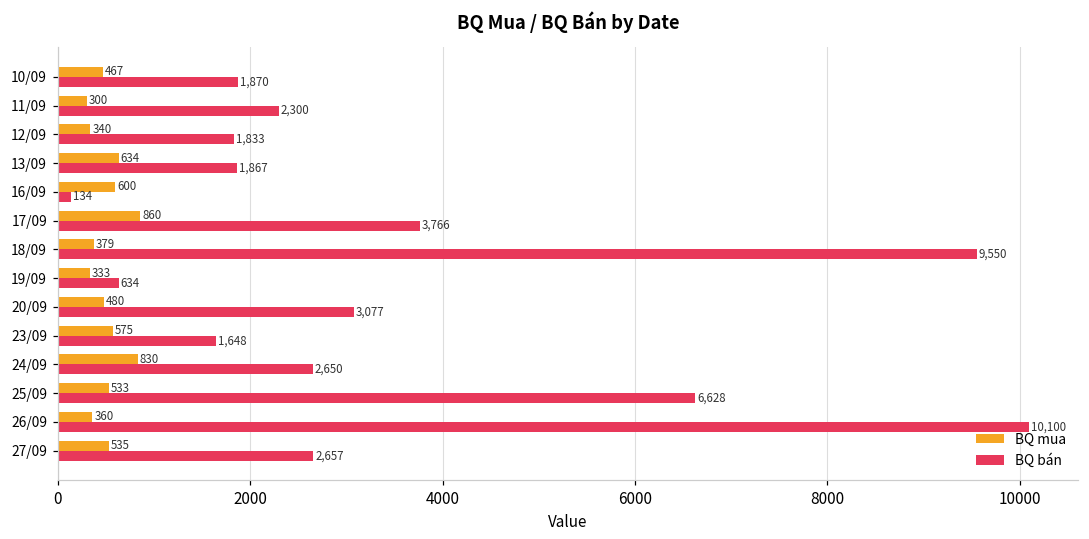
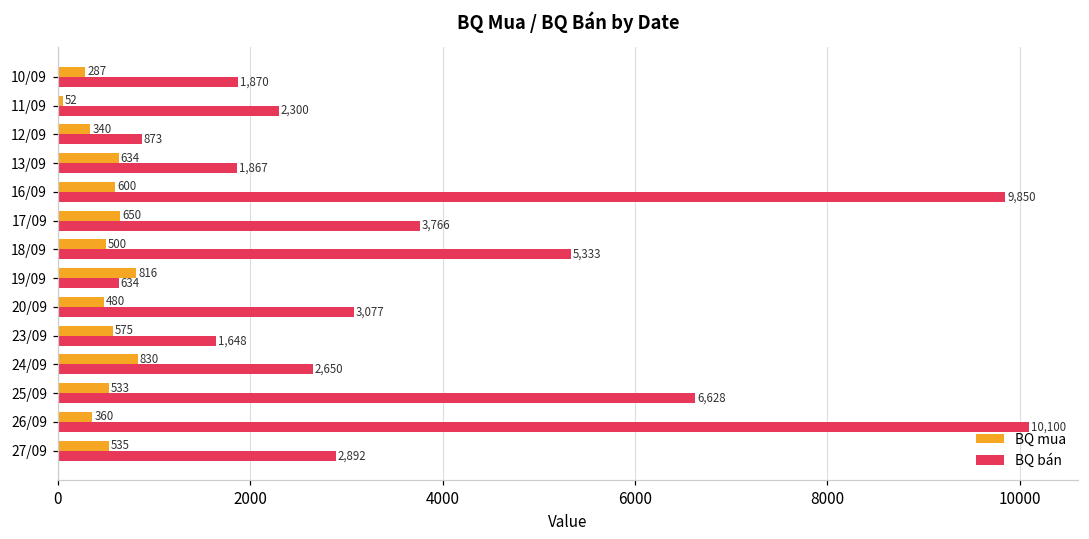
BQ mua, 10/09: 467 -> 287
BQ mua, 11/09: 300 -> 52
BQ bán, 12/09: 1,833 -> 873
BQ bán, 16/09: 134 -> 9,850
BQ mua, 17/09: 860 -> 650
BQ mua, 18/09: 379 -> 500
BQ bán, 18/09: 9,550 -> 5,333
BQ mua, 19/09: 333 -> 816
BQ bán, 27/09: 2,657 -> 2,892
